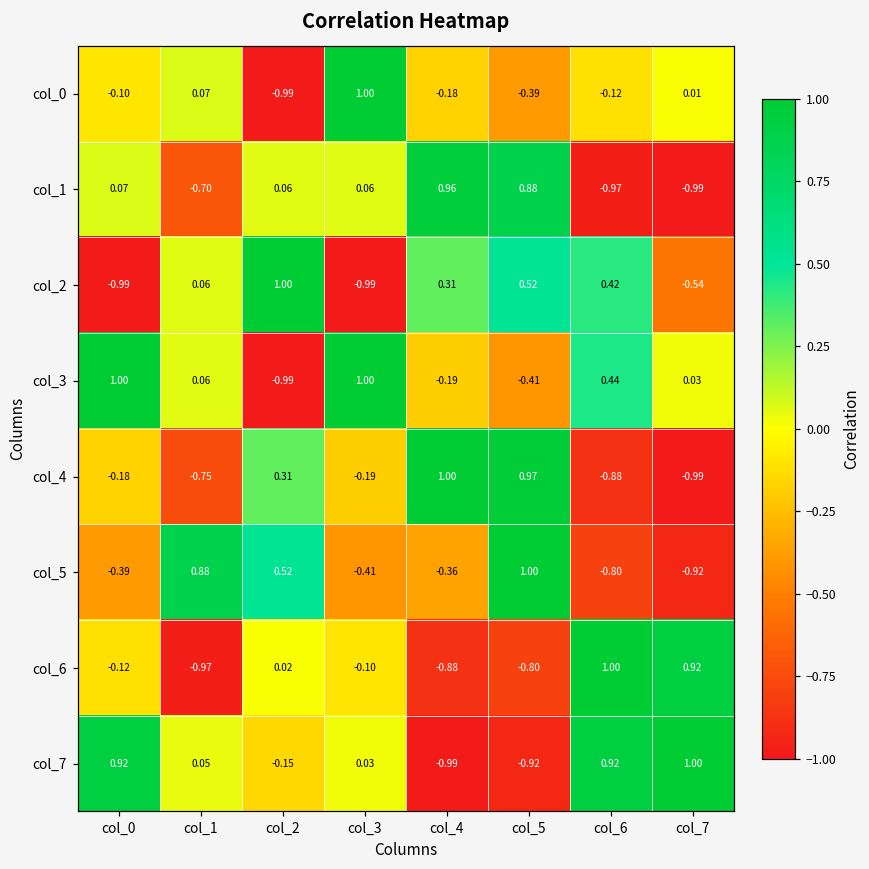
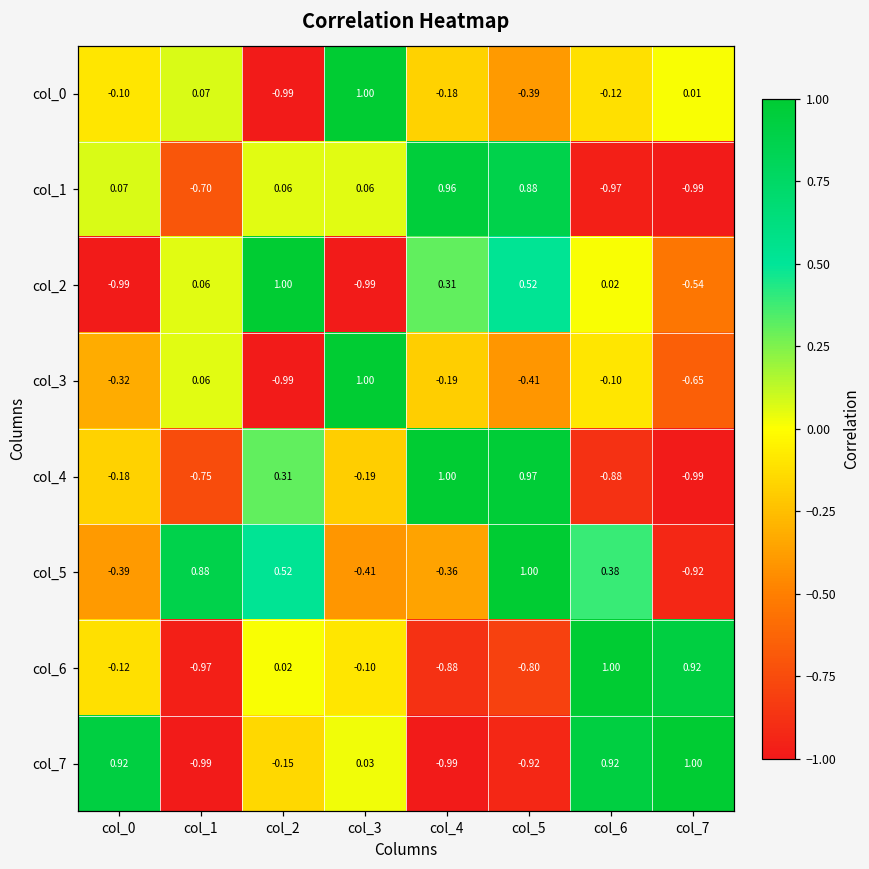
col_2, col_6: 0.42 -> 0.02
col_3, col_0: 1.00 -> -0.32
col_3, col_6: 0.44 -> -0.10
col_3, col_7: 0.03 -> -0.65
col_5, col_6: -0.80 -> 0.38
col_7, col_1: 0.05 -> -0.99
